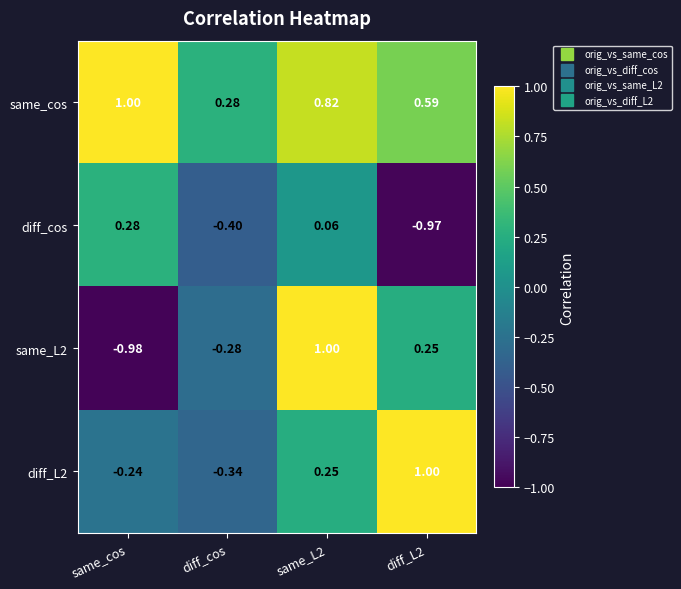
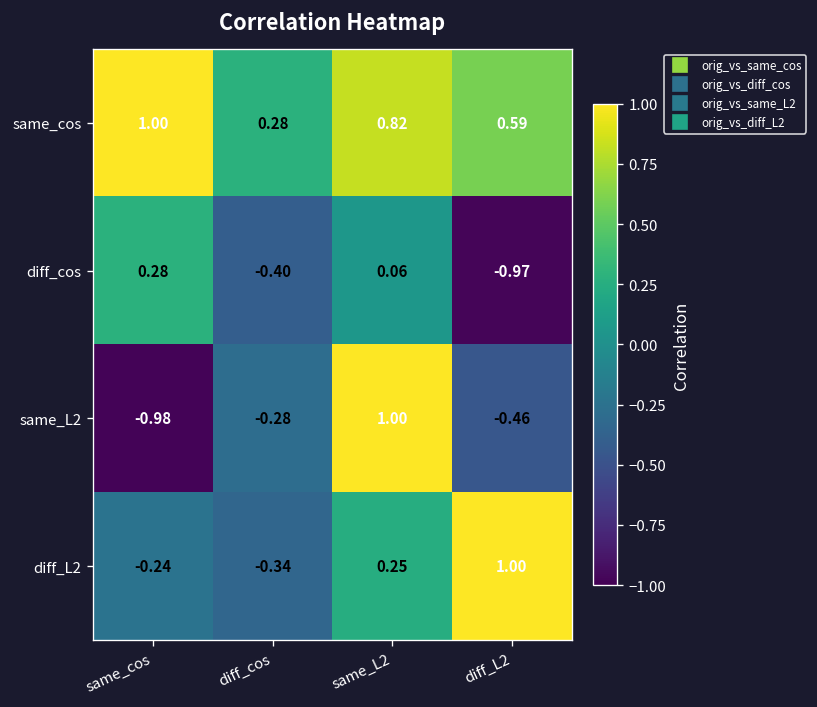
same_L2, diff_L2: 0.25 -> -0.46
